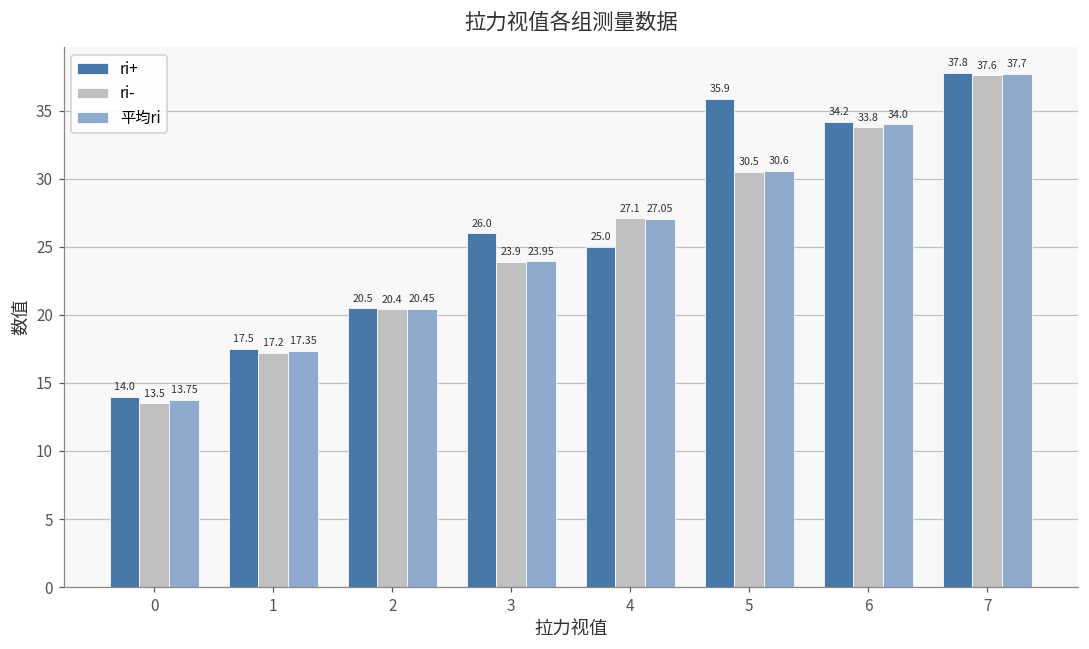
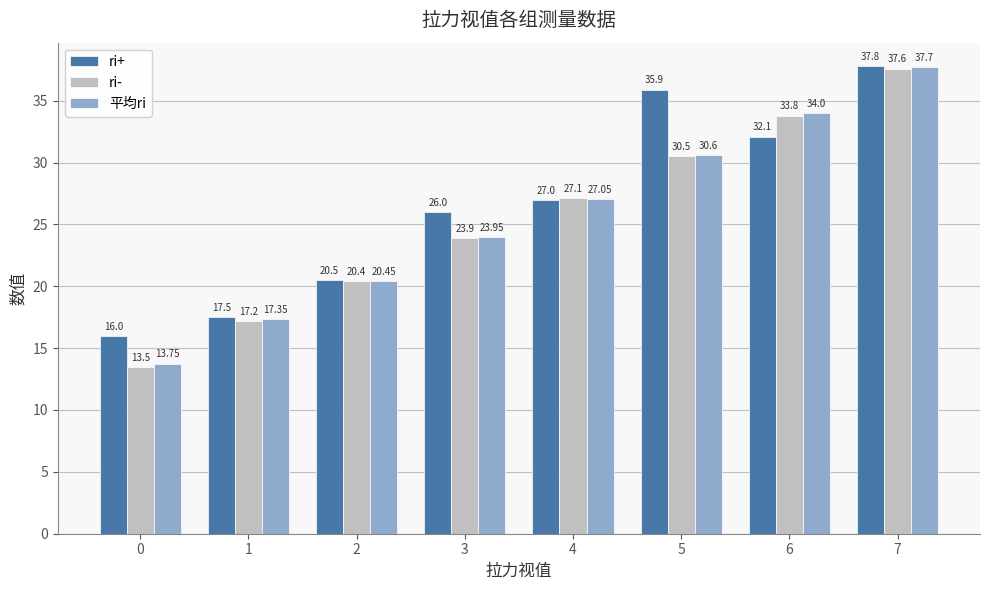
ri+, 0: 14.0 -> 16.0
ri+, 4: 25.0 -> 27.0
ri+, 6: 34.2 -> 32.1
